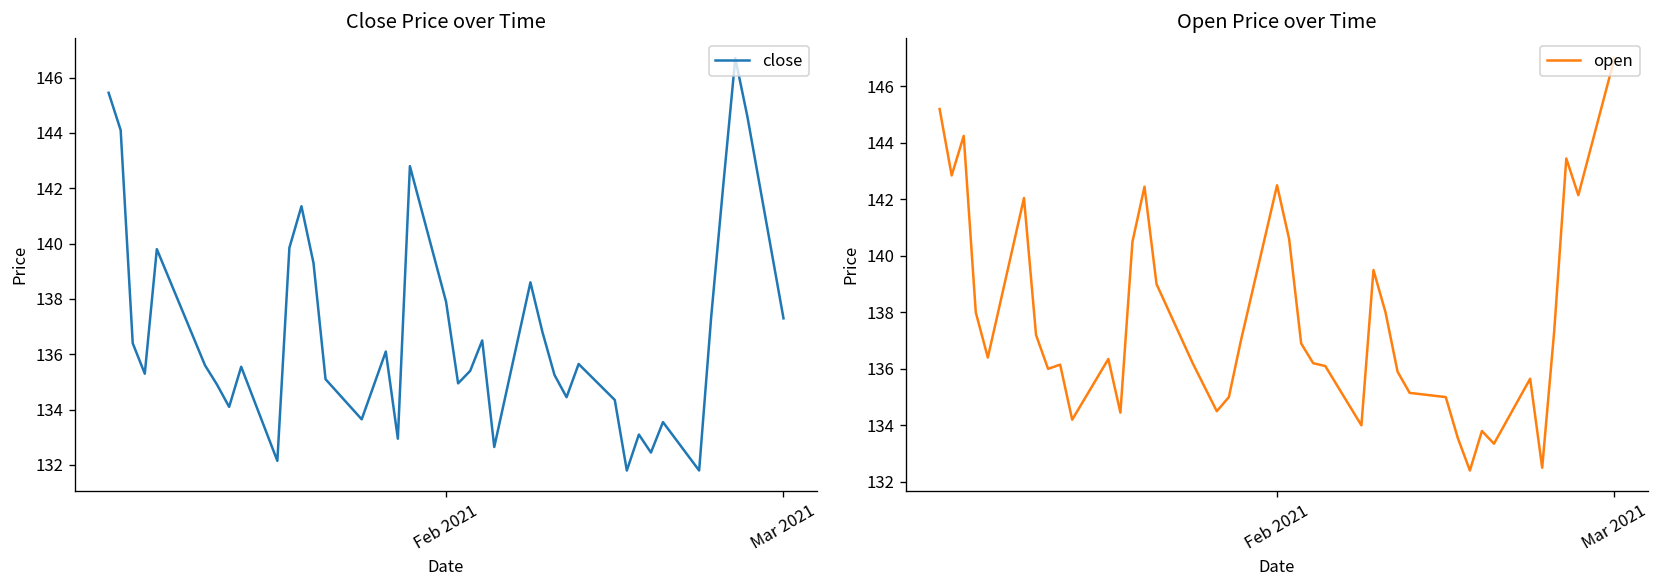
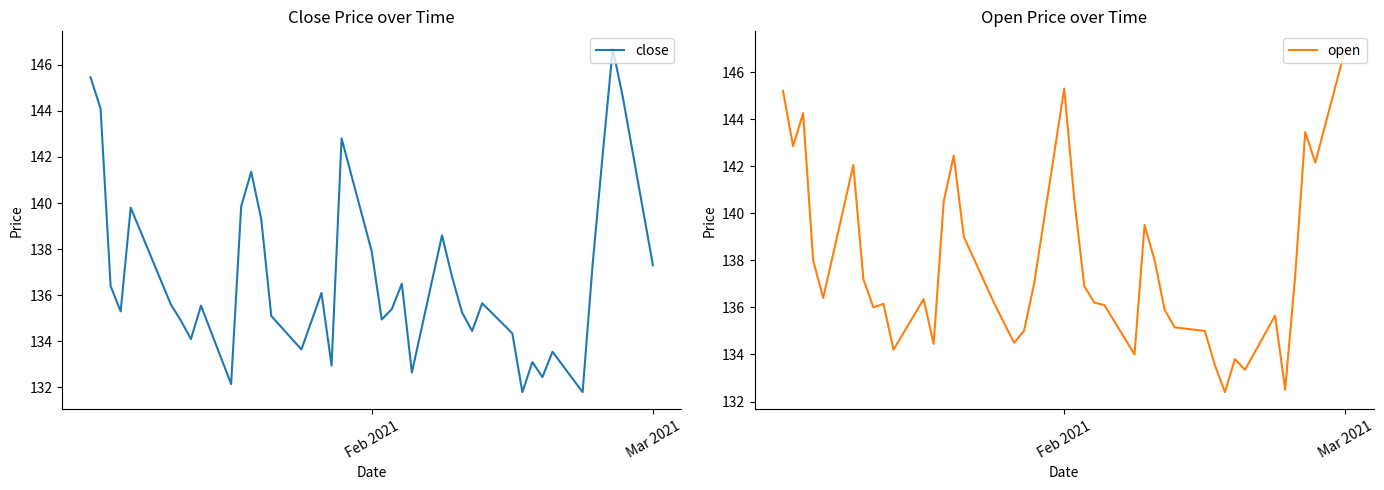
Open Price over Time, Feb 2021: 142.5 -> 145.3
